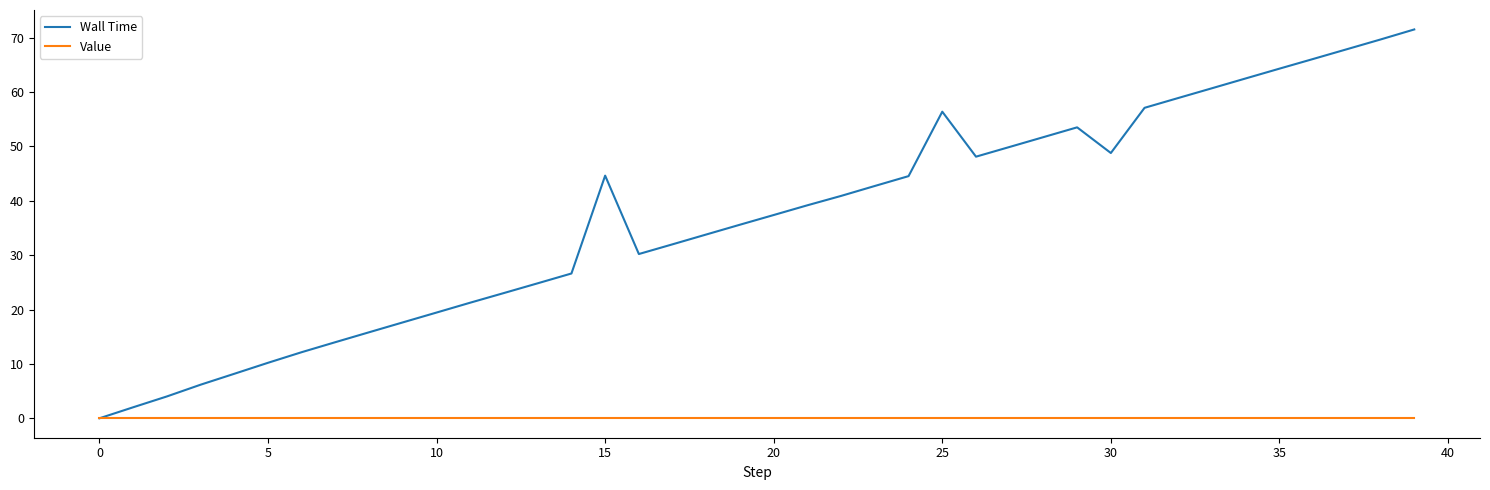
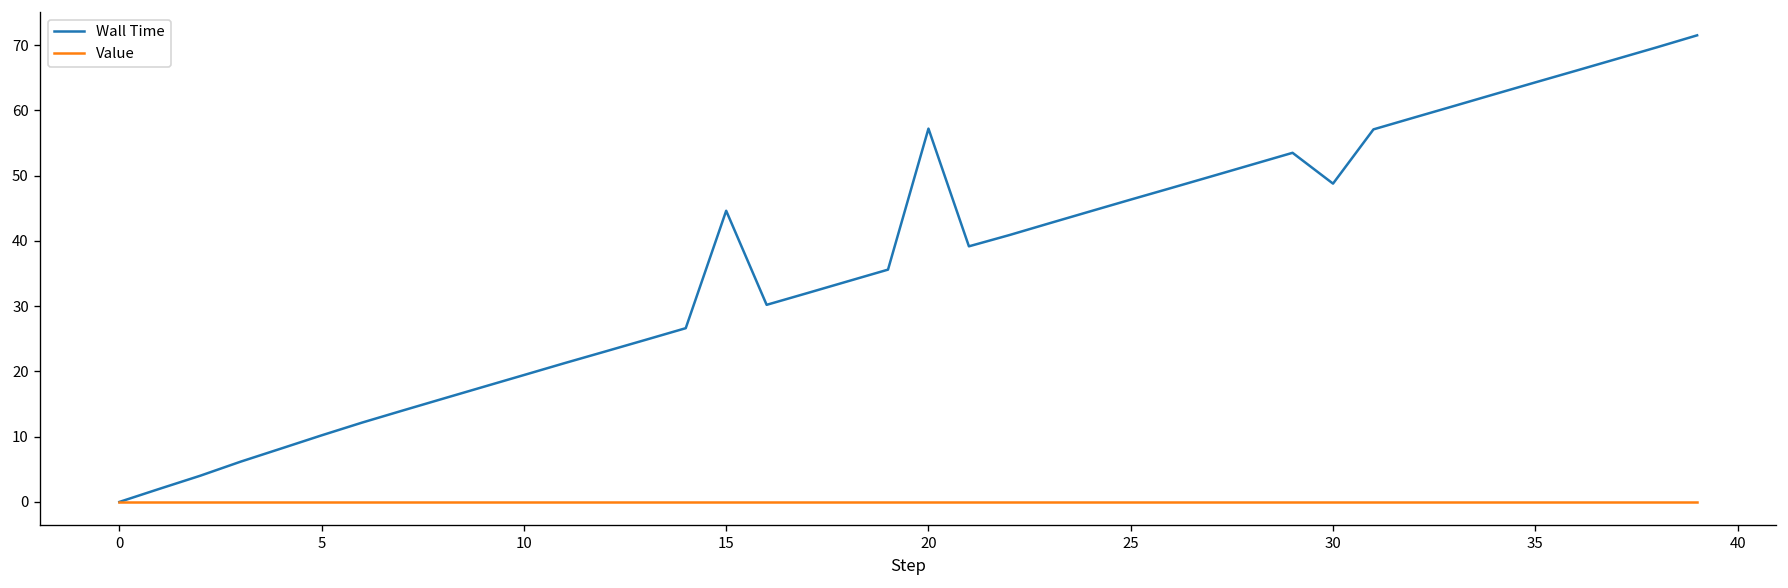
Wall Time, 20: 37 -> 57
Wall Time, 25: 56 -> 46
